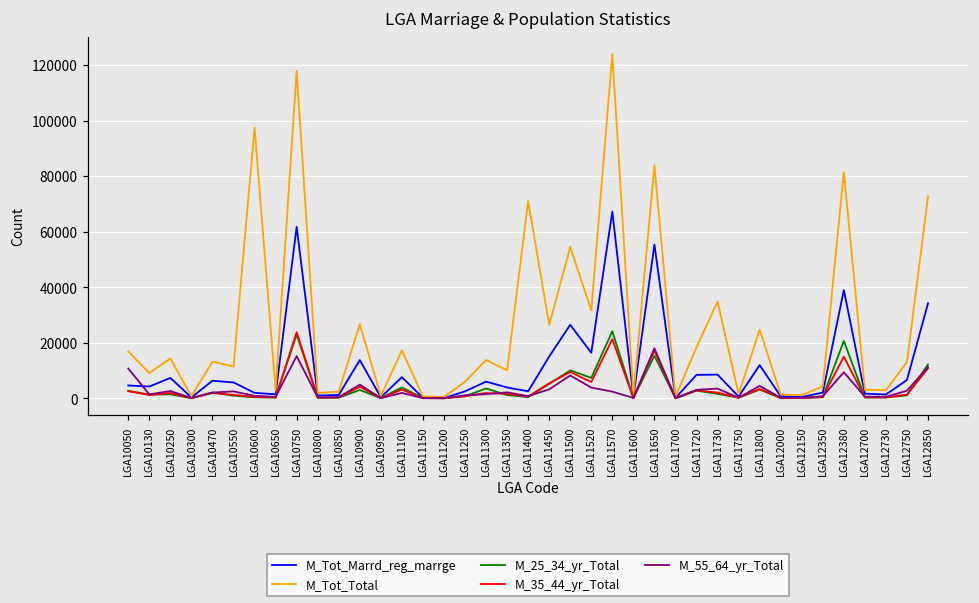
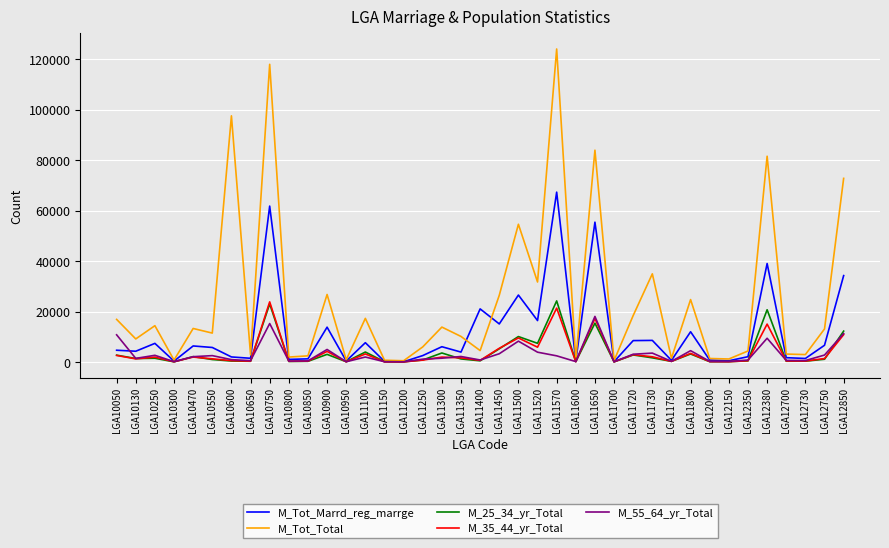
M_Tot_Marrd_reg_marrge, LGA11400: 3000 -> 21000
M_Tot_Total, LGA11400: 71000 -> 5000
